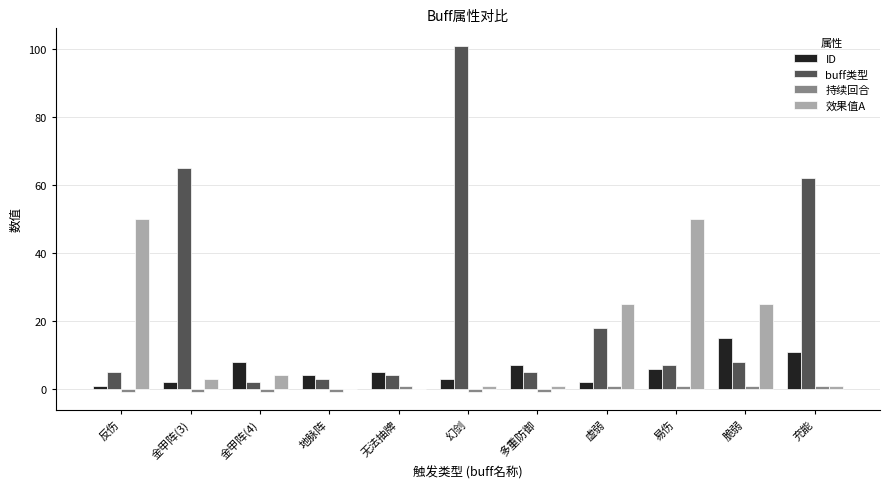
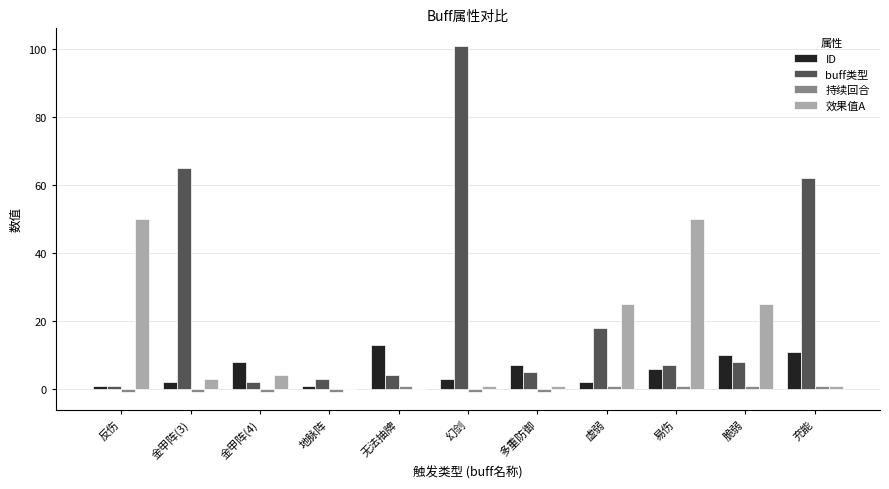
buff类型, 反伤: 5 -> 1
ID, 地脉阵: 4 -> 1
ID, 无法抽牌: 5 -> 13
ID, 脆弱: 15 -> 10
